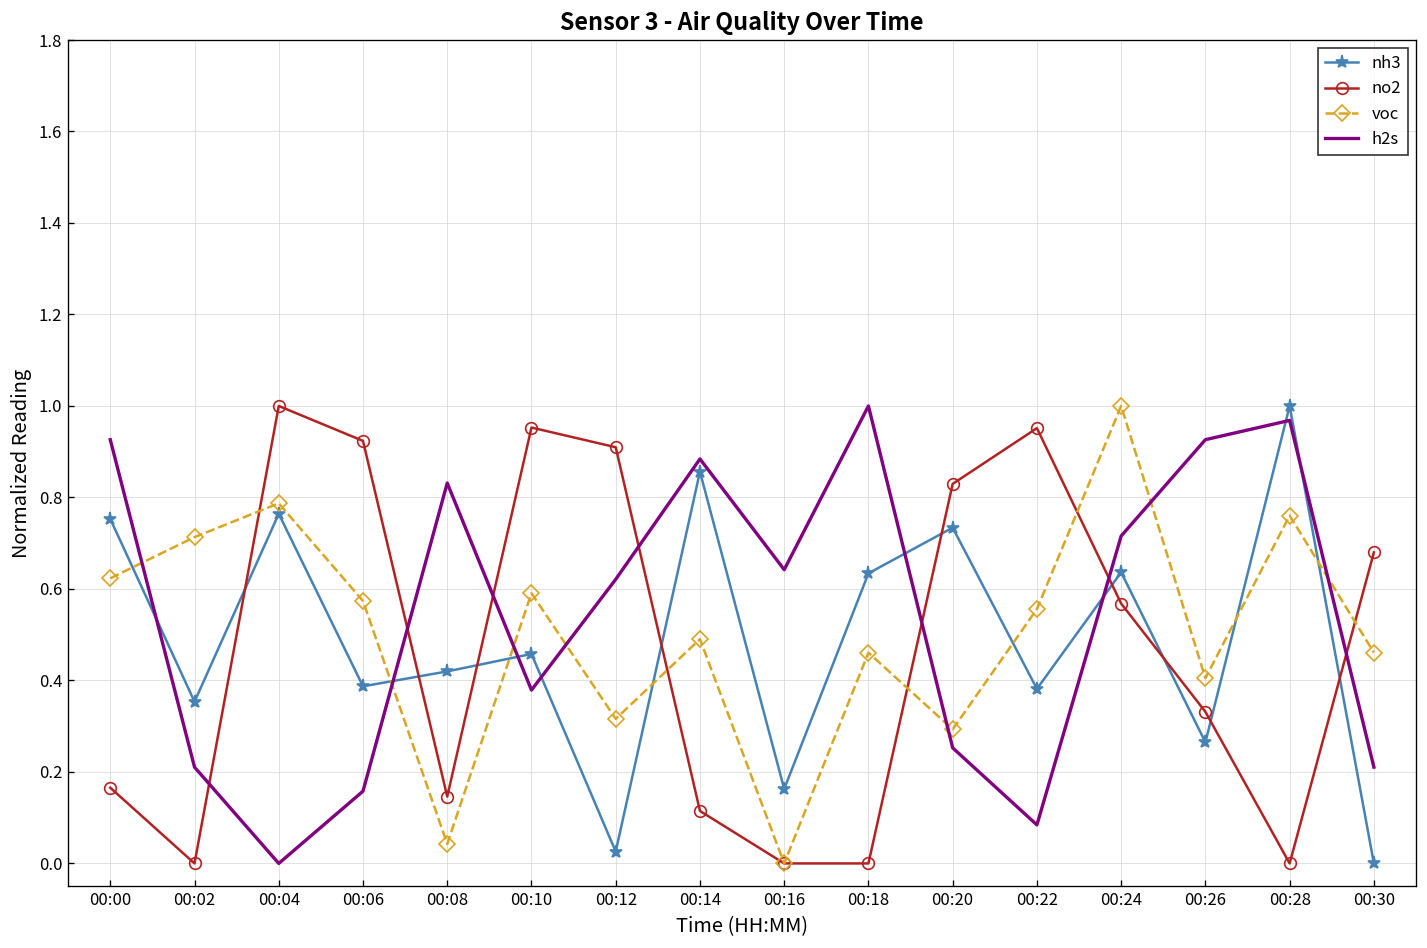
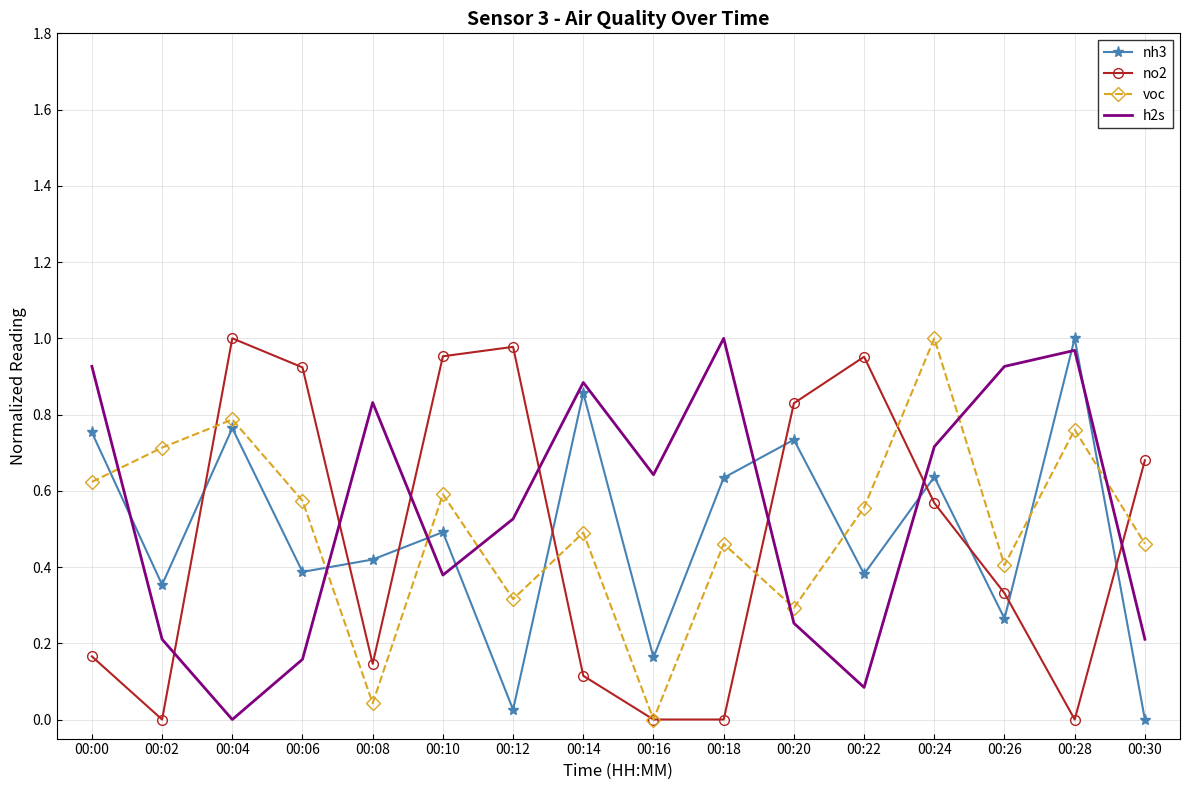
nh3, 00:10: 0.46 -> 0.49
no2, 00:12: 0.91 -> 0.98
h2s, 00:12: 0.62 -> 0.53
